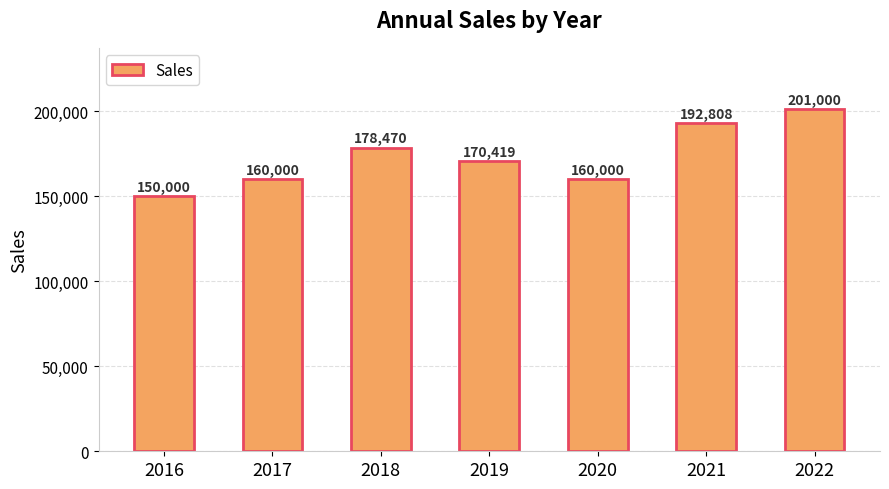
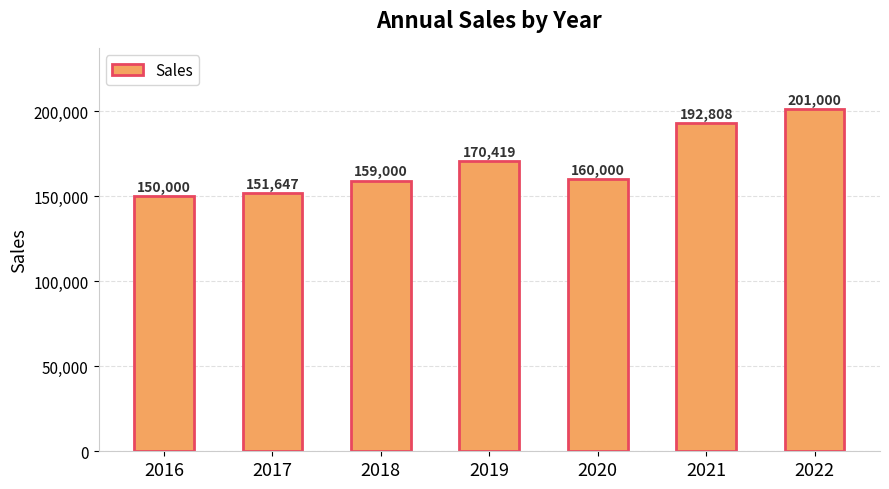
2017: 160,000 -> 151,647
2018: 178,470 -> 159,000
